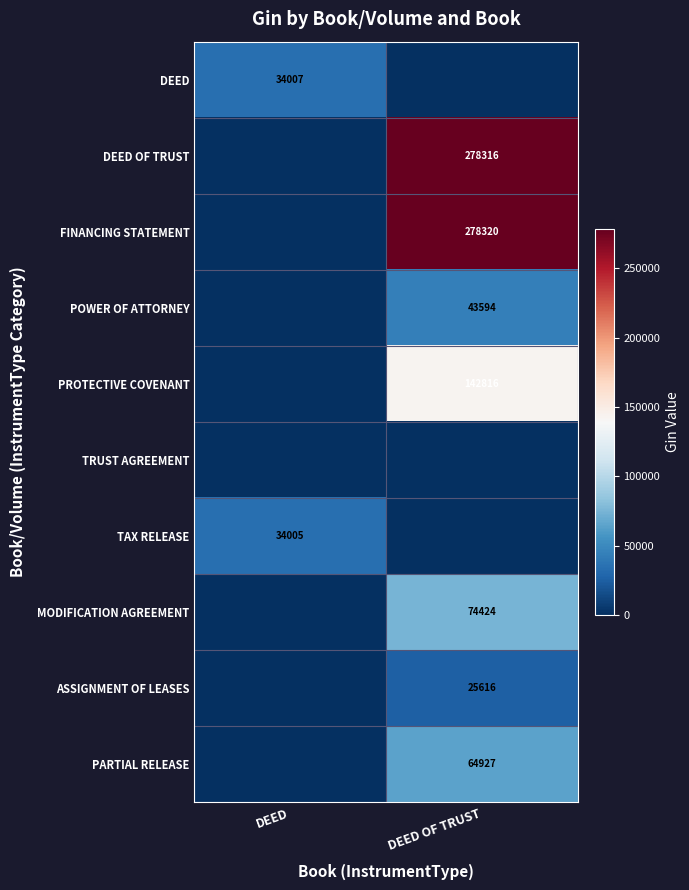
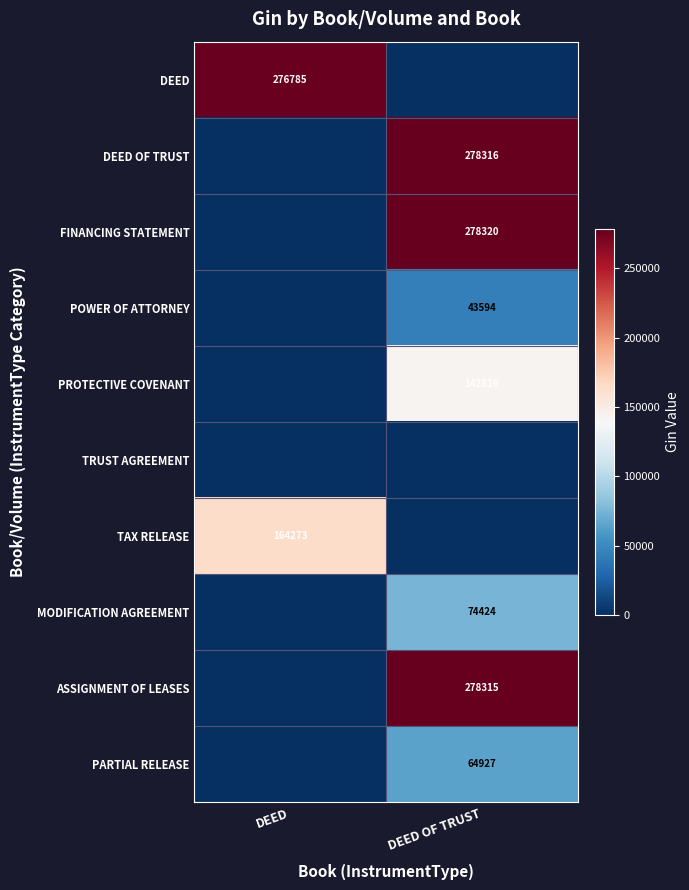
DEED, DEED: 34007 -> 276785
TAX RELEASE, DEED: 34005 -> 164273
ASSIGNMENT OF LEASES, DEED OF TRUST: 25616 -> 278315
